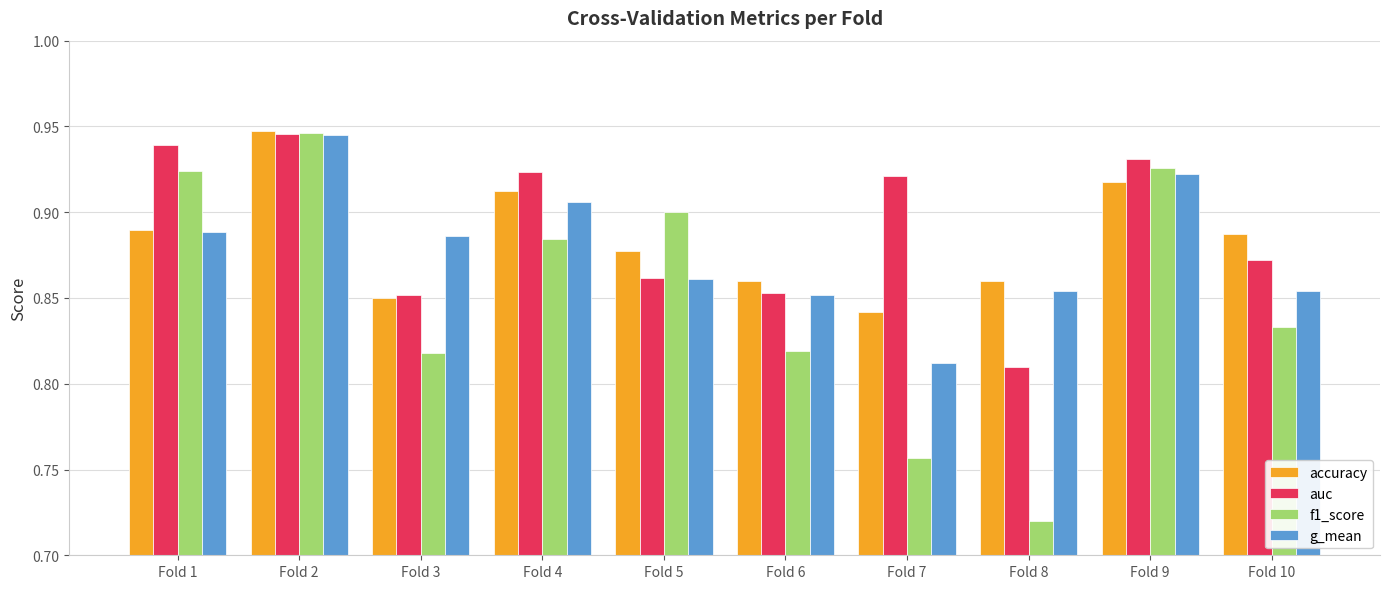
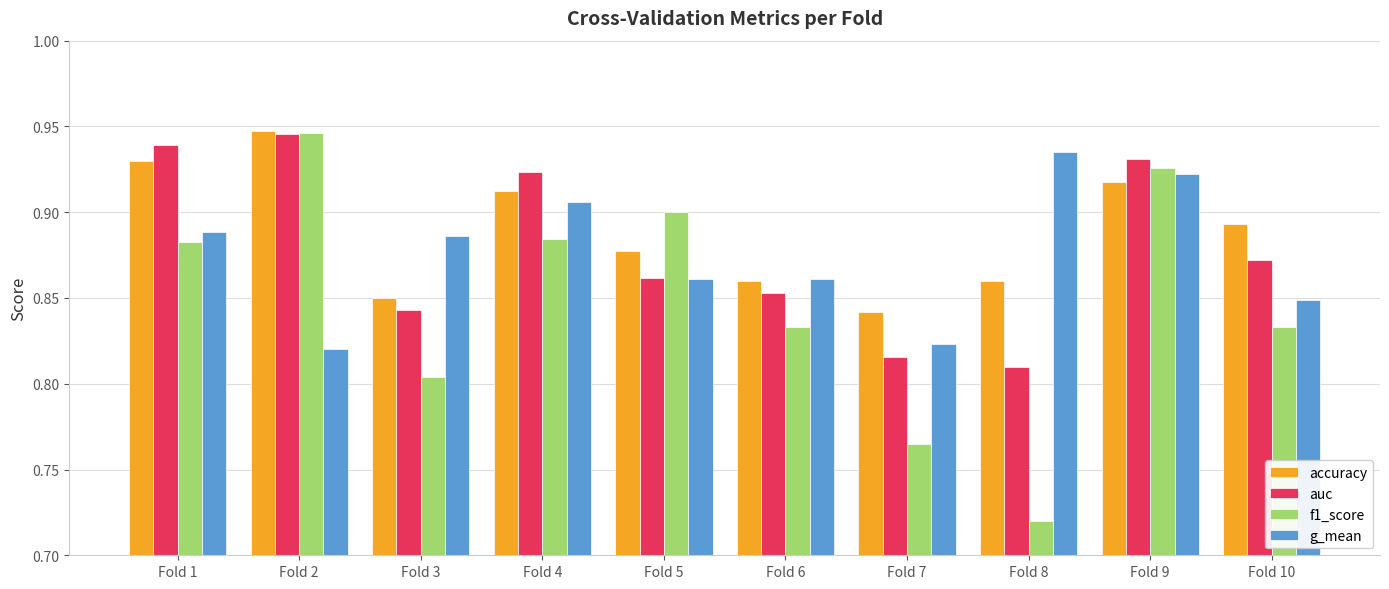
accuracy, Fold 1: 0.890 -> 0.930
f1_score, Fold 1: 0.924 -> 0.882
g_mean, Fold 2: 0.945 -> 0.820
auc, Fold 3: 0.852 -> 0.843
f1_score, Fold 3: 0.818 -> 0.804
f1_score, Fold 6: 0.819 -> 0.833
g_mean, Fold 6: 0.851 -> 0.861
auc, Fold 7: 0.921 -> 0.816
f1_score, Fold 7: 0.757 -> 0.765
g_mean, Fold 7: 0.812 -> 0.823
g_mean, Fold 8: 0.854 -> 0.935
accuracy, Fold 10: 0.887 -> 0.893
g_mean, Fold 10: 0.854 -> 0.849
